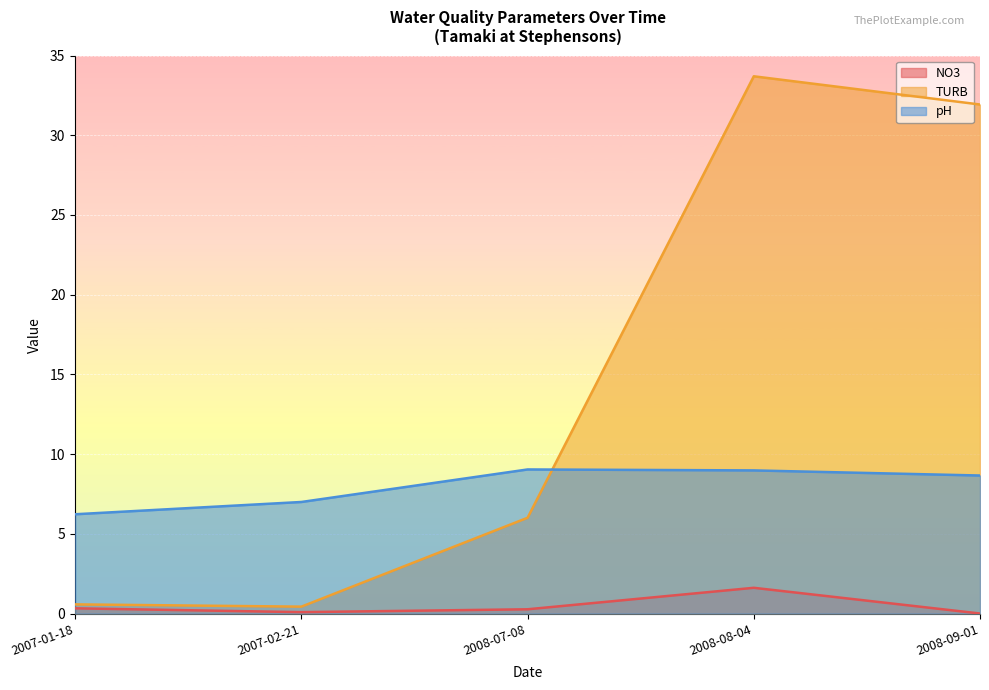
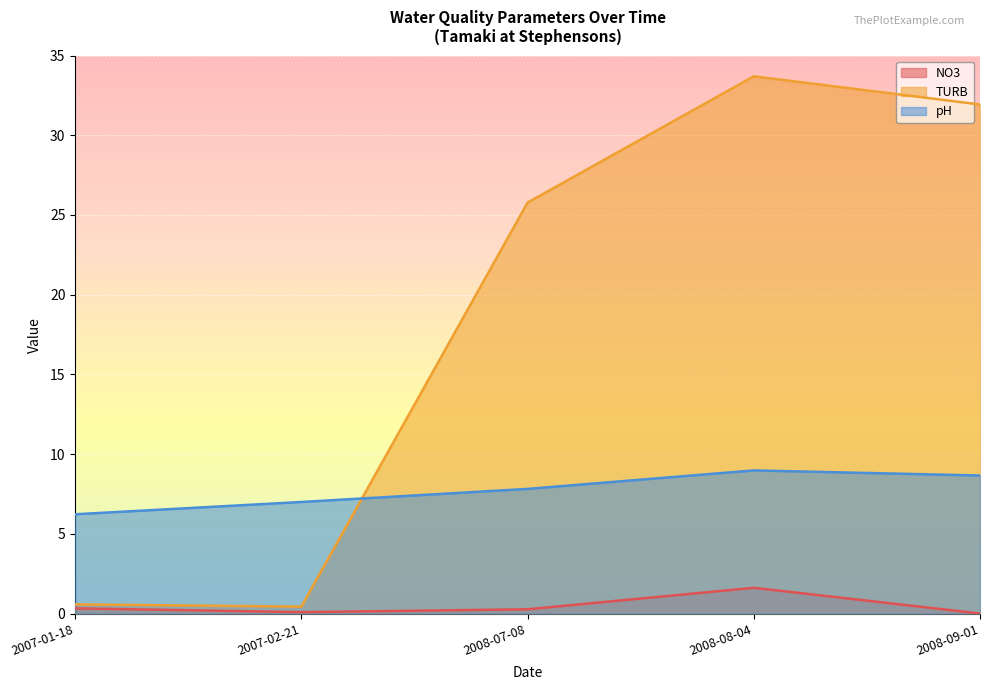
TURB, 2008-07-08: 6.0 -> 25.8
pH, 2008-07-08: 9.0 -> 7.8
